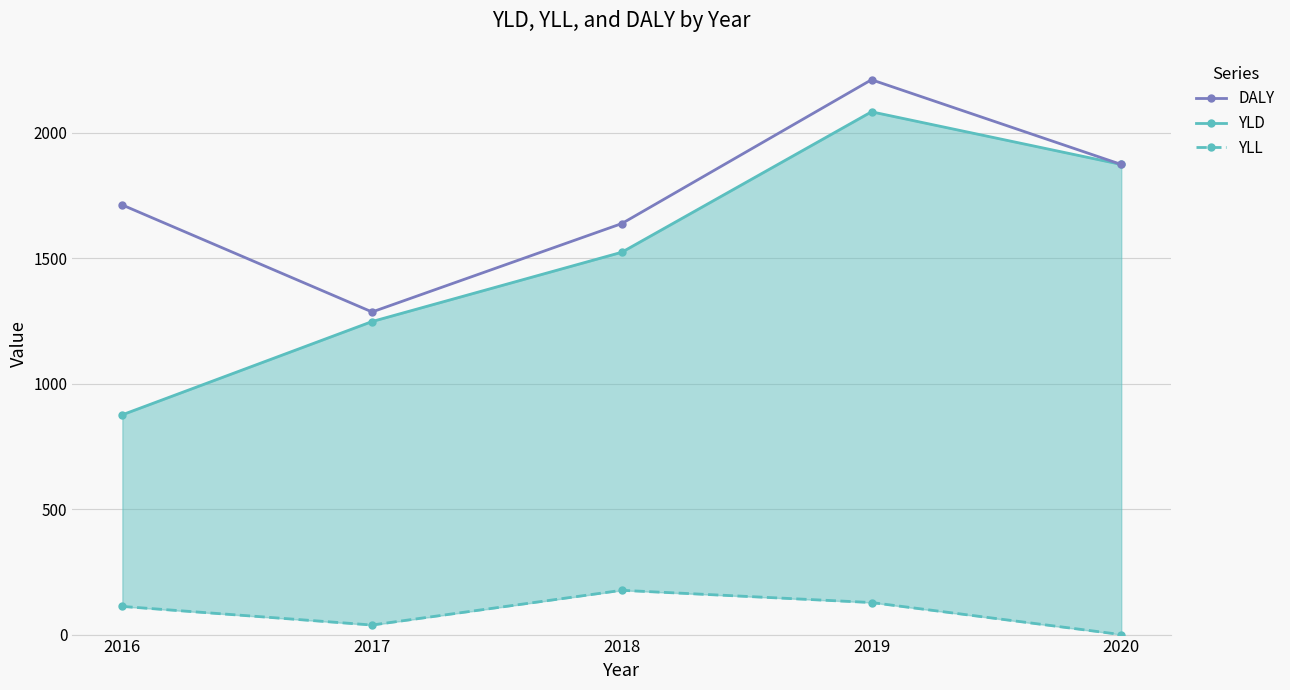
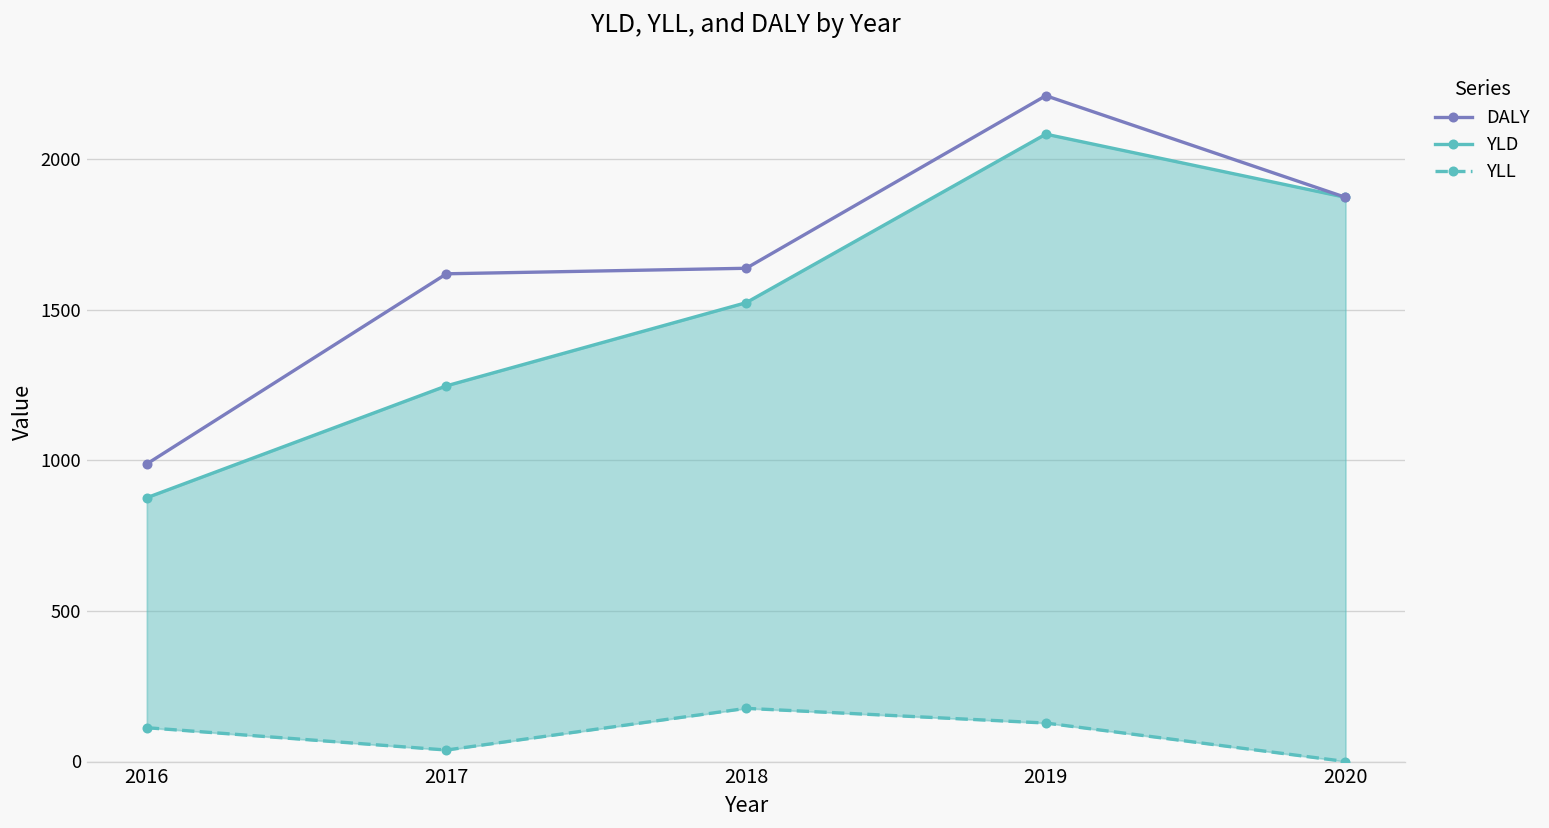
DALY, 2016: 1710 -> 990
DALY, 2017: 1290 -> 1620
